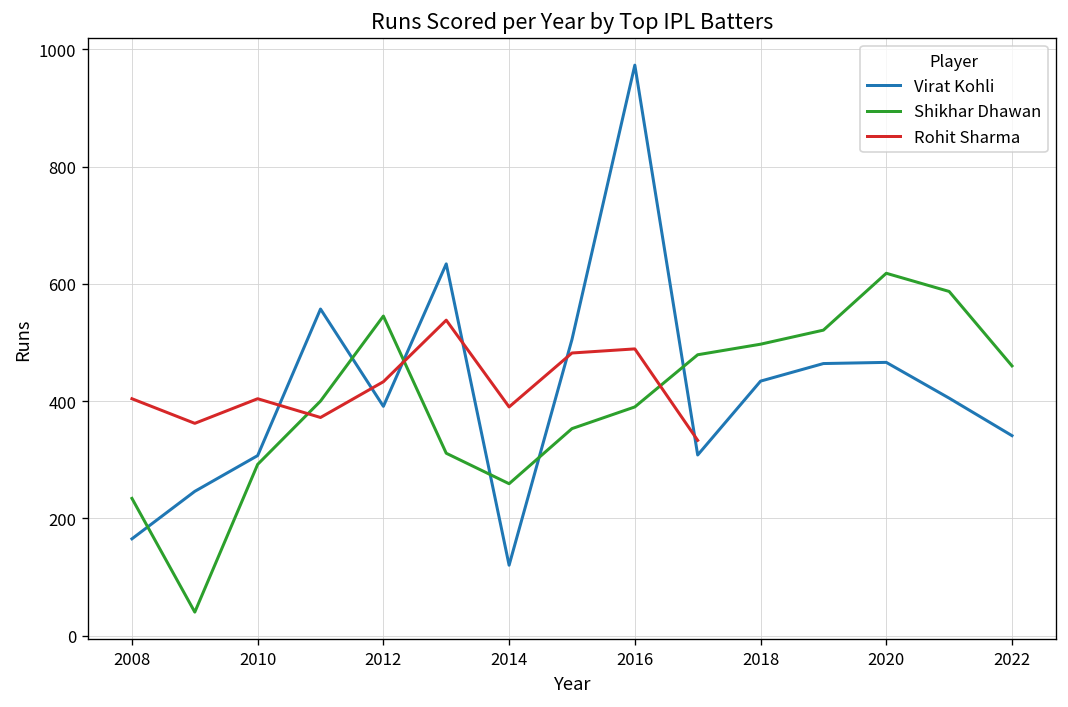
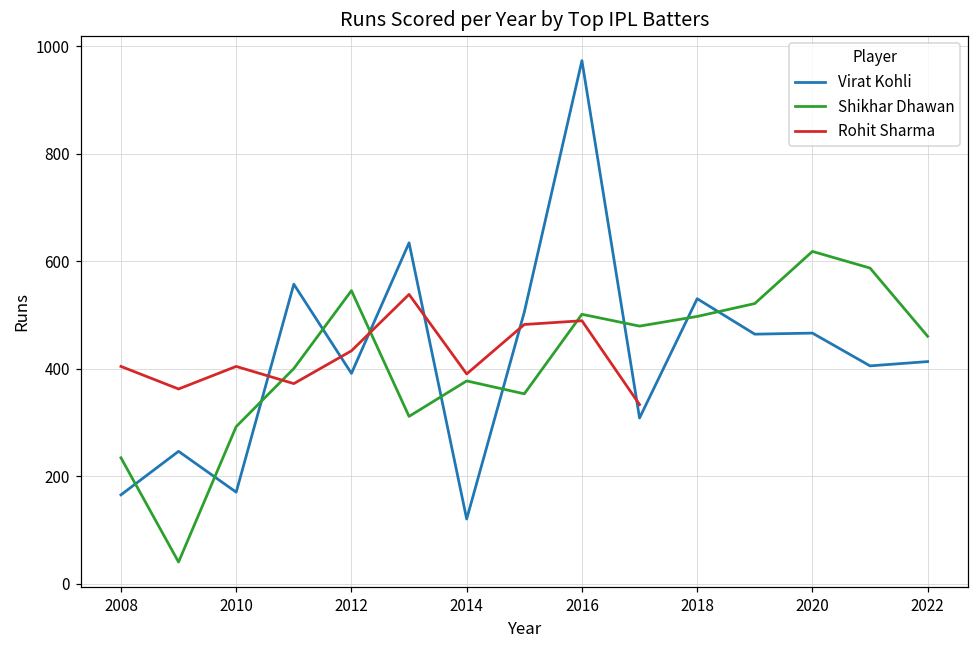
Virat Kohli, 2010: 310 -> 170
Shikhar Dhawan, 2014: 260 -> 380
Shikhar Dhawan, 2016: 390 -> 500
Virat Kohli, 2018: 430 -> 530
Virat Kohli, 2022: 340 -> 410
